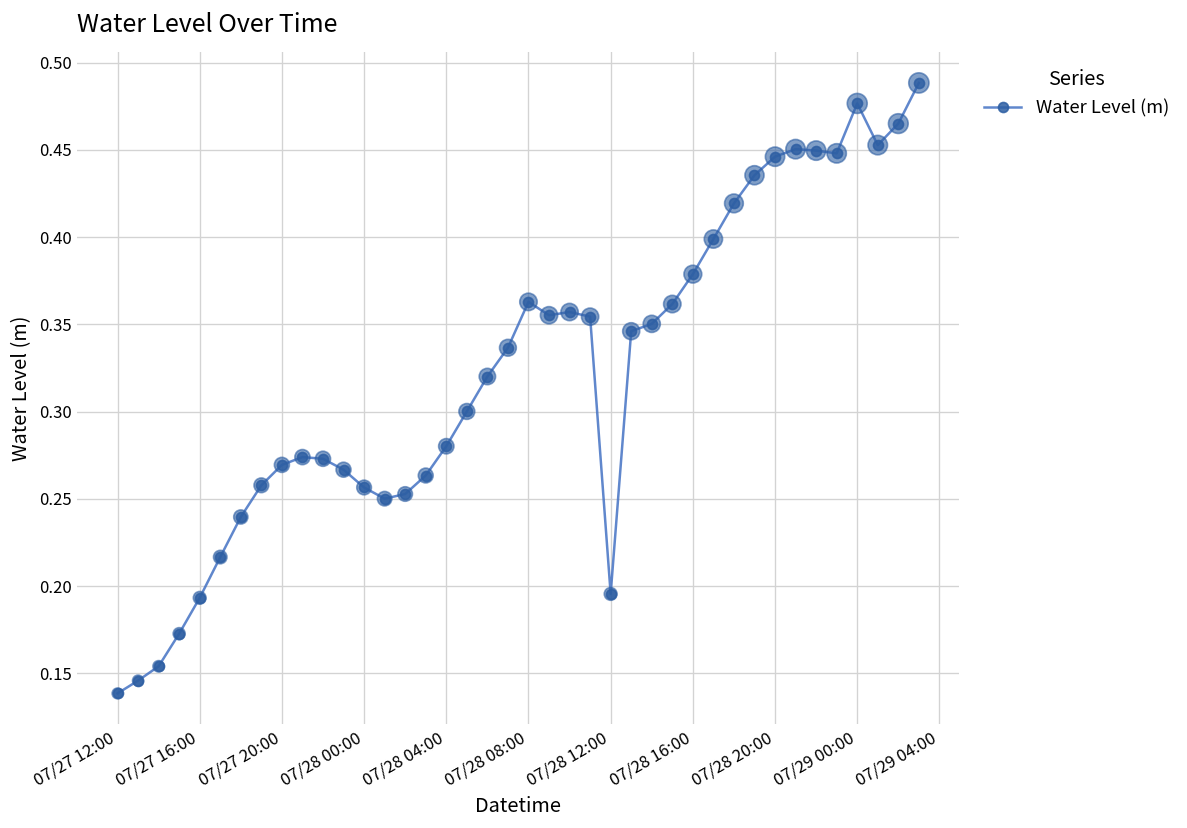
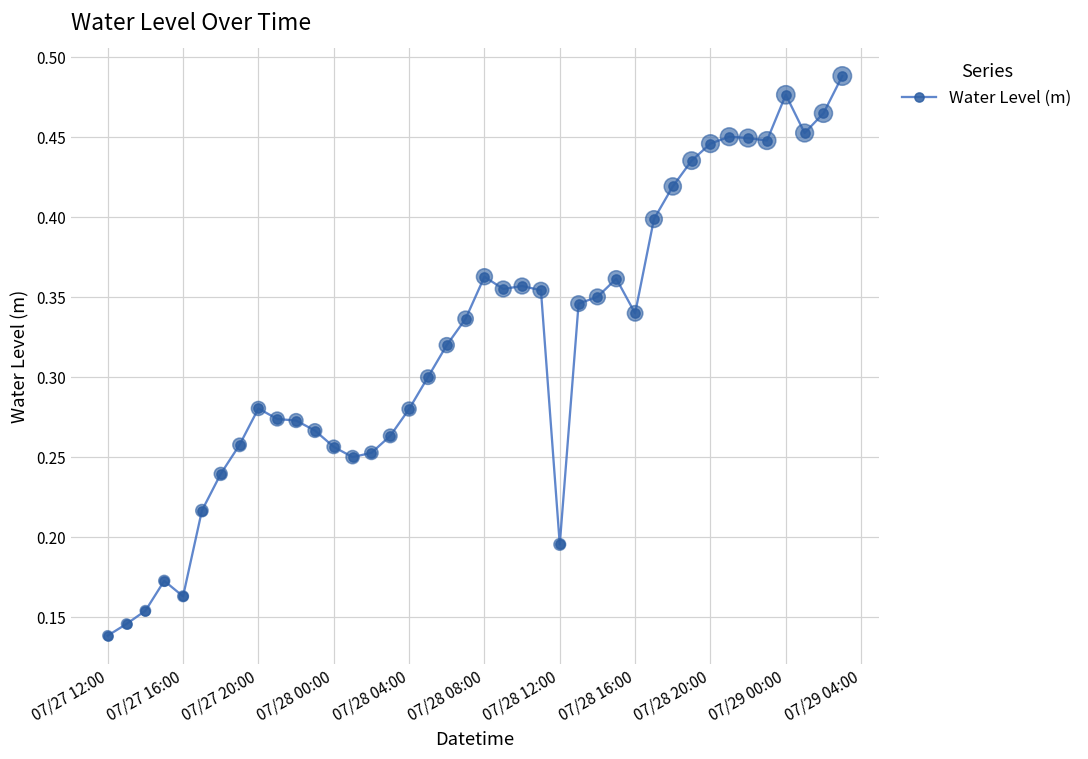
07/27 16:00: 0.193 -> 0.163
07/27 20:00: 0.269 -> 0.280
07/28 16:00: 0.379 -> 0.340
